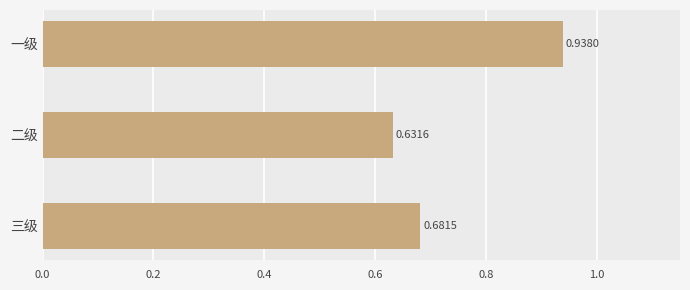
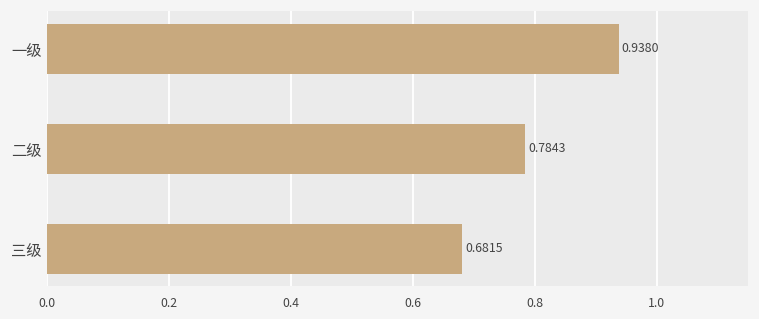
二级: 0.6316 -> 0.7843
